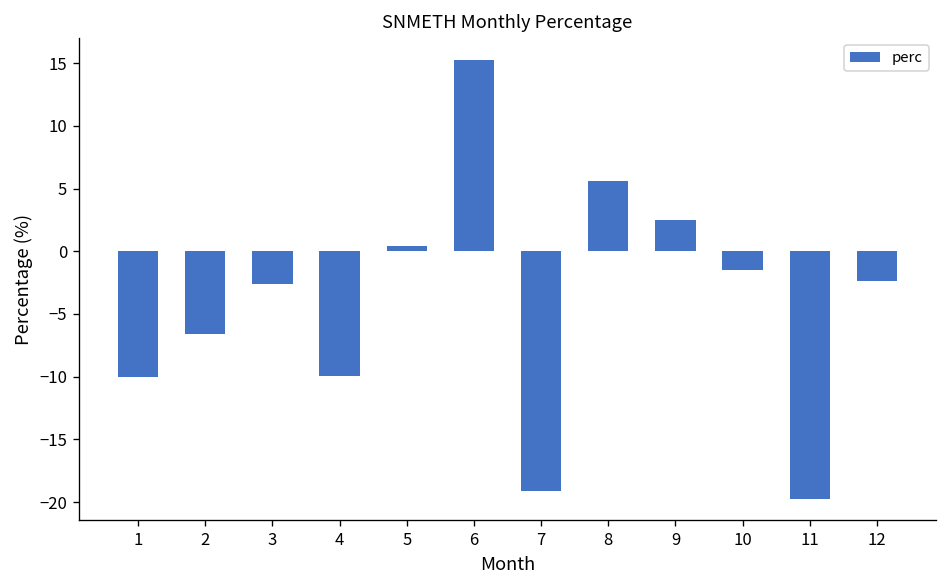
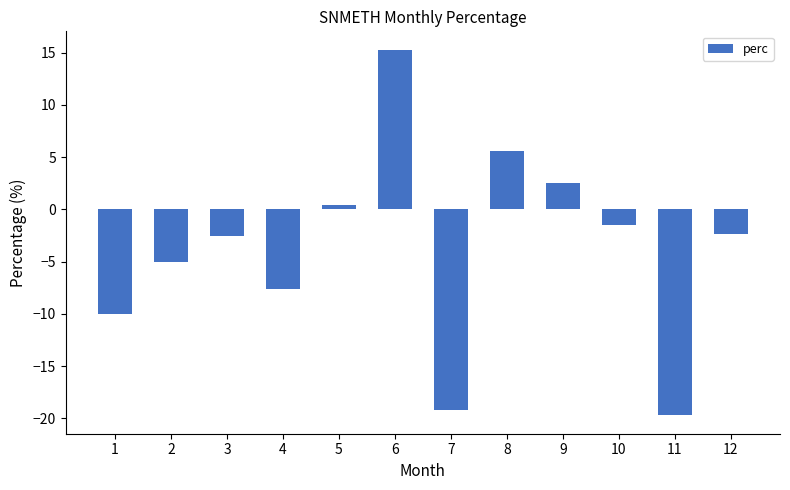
2: -6.6 -> -5.0
4: -10.0 -> -7.6
